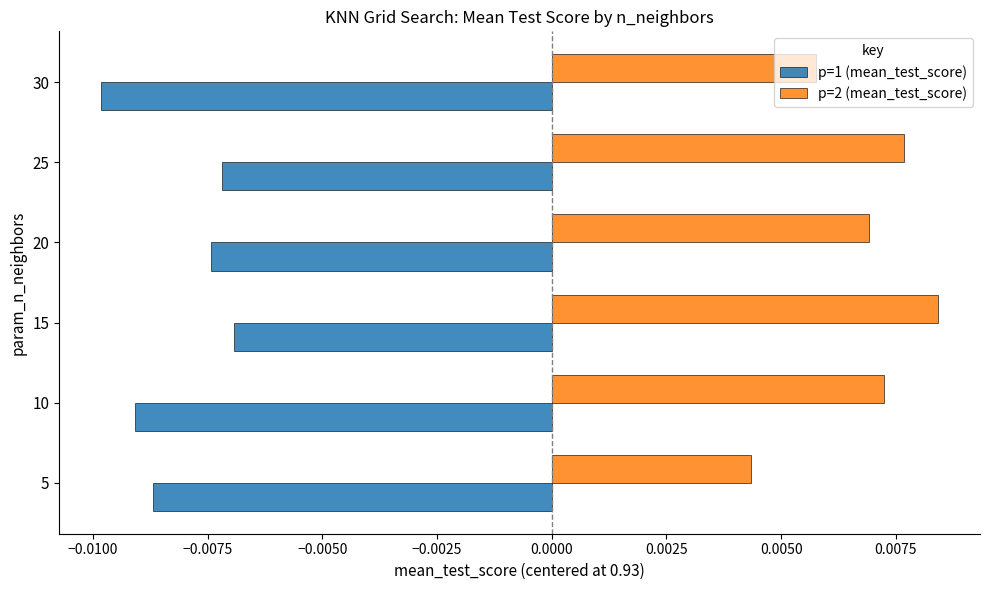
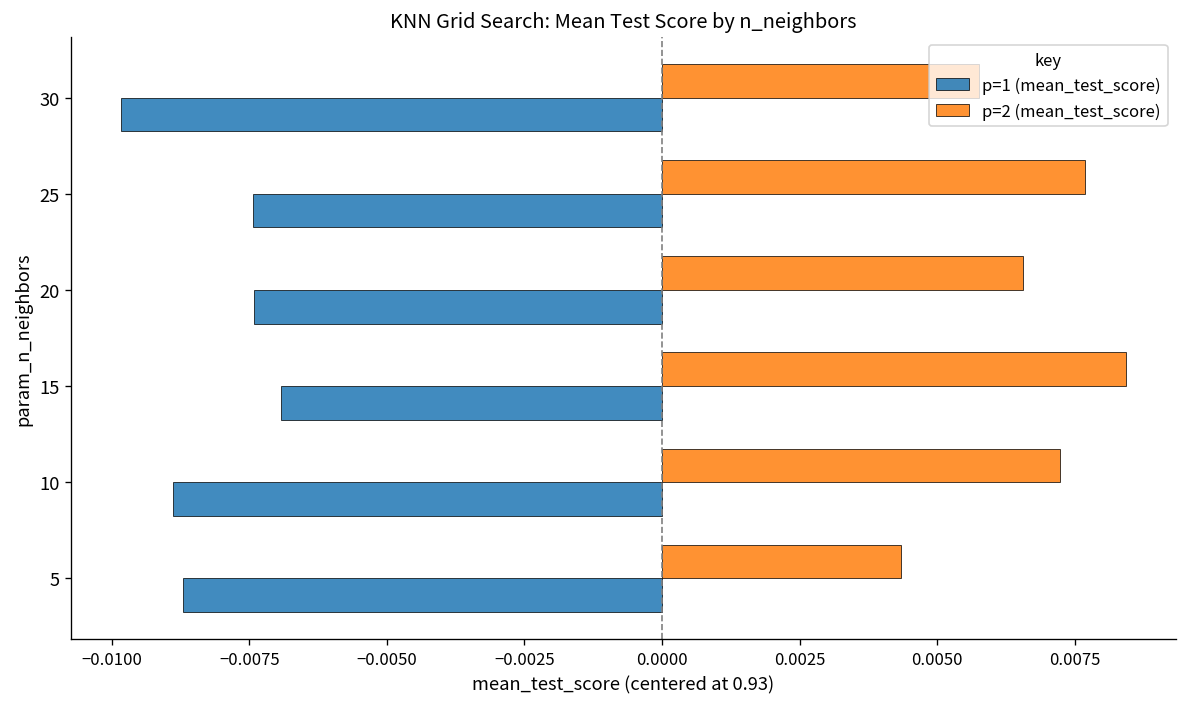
p=1 (mean_test_score), 25: -0.0072 -> -0.0074
p=2 (mean_test_score), 20: 0.0069 -> 0.0066
p=1 (mean_test_score), 10: -0.0091 -> -0.0089
